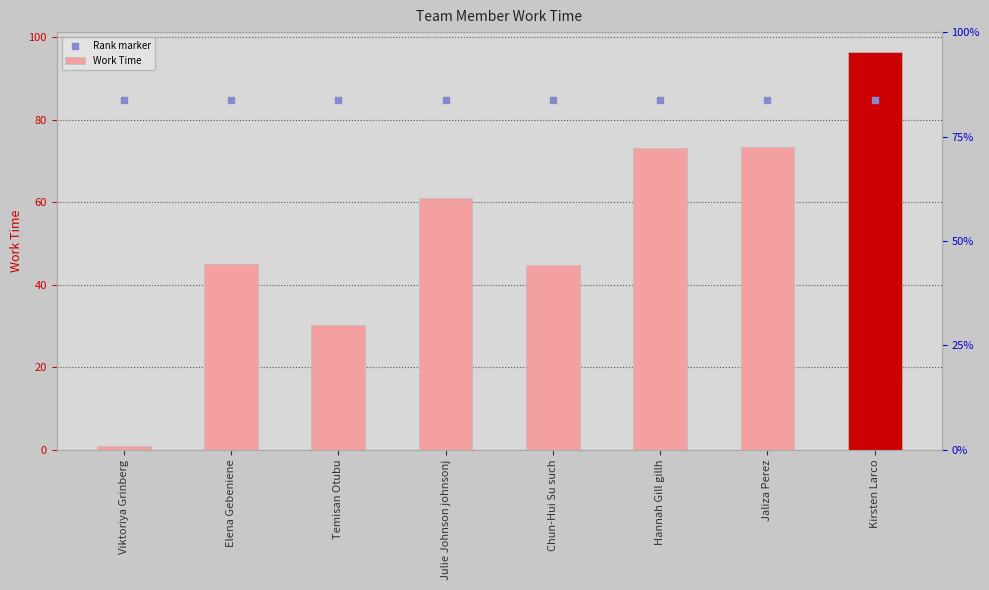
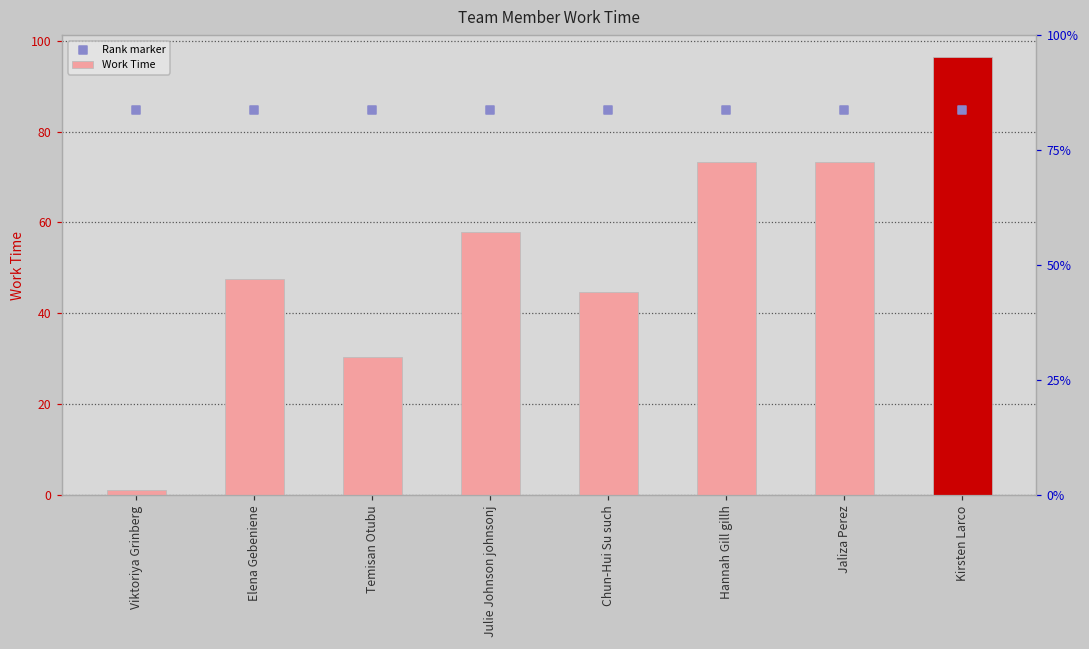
Work Time, Elena Gebeniene: 45 -> 48
Work Time, Julie Johnson johnsonj: 61 -> 58
